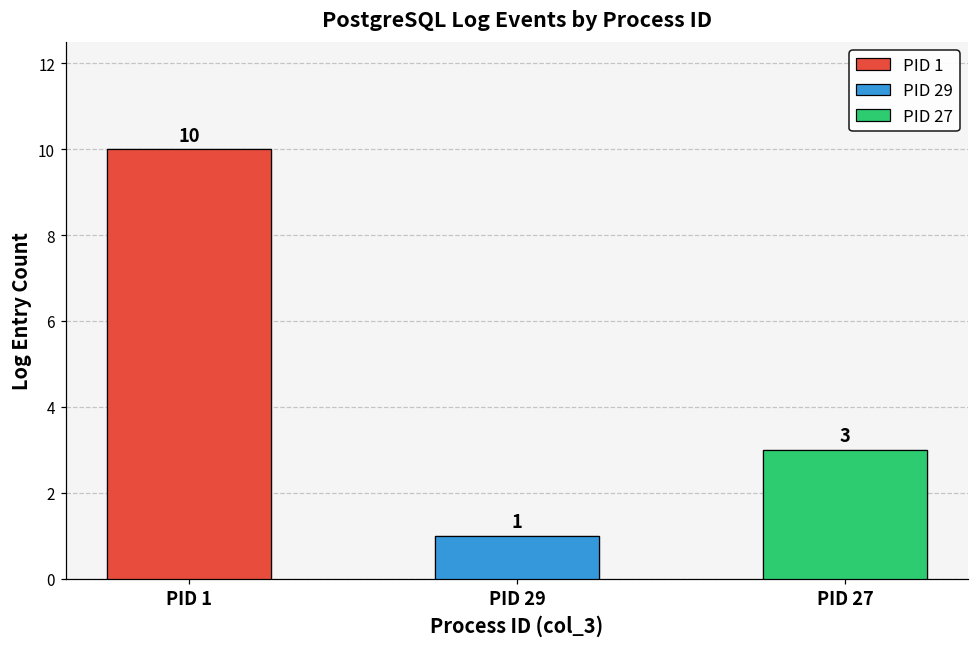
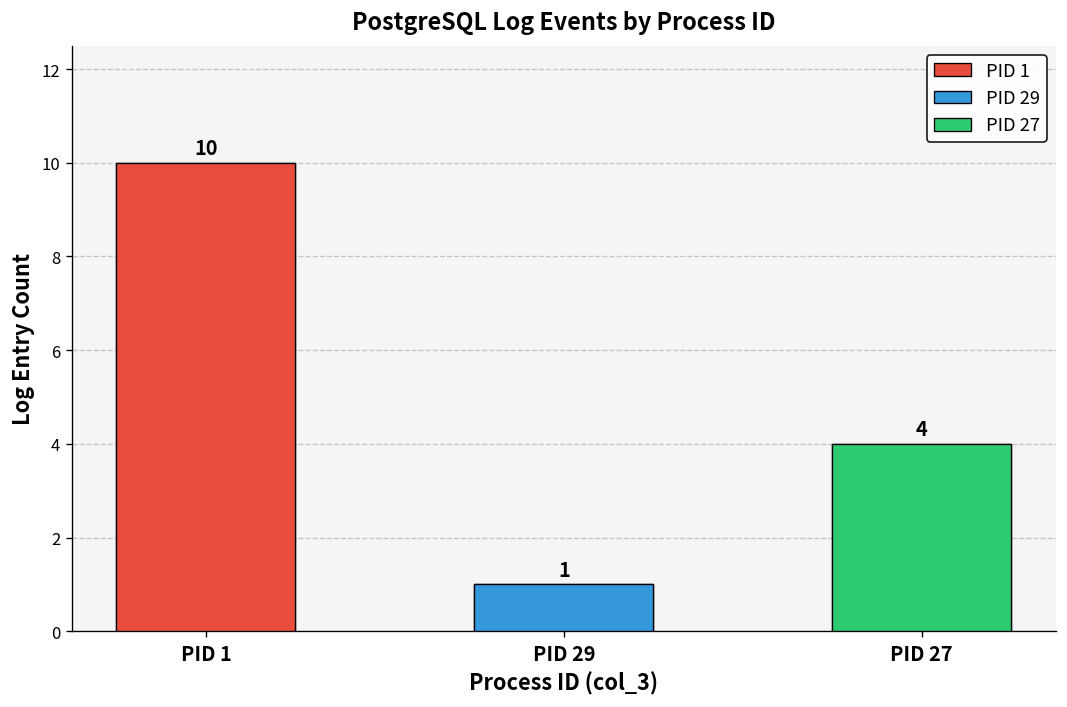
PID 27, PID 27: 3 -> 4
